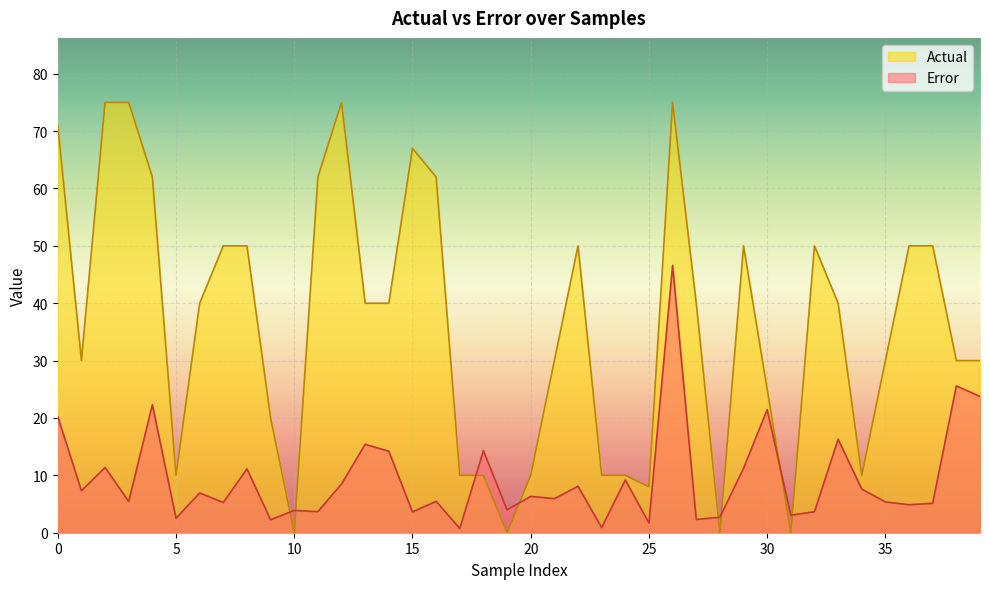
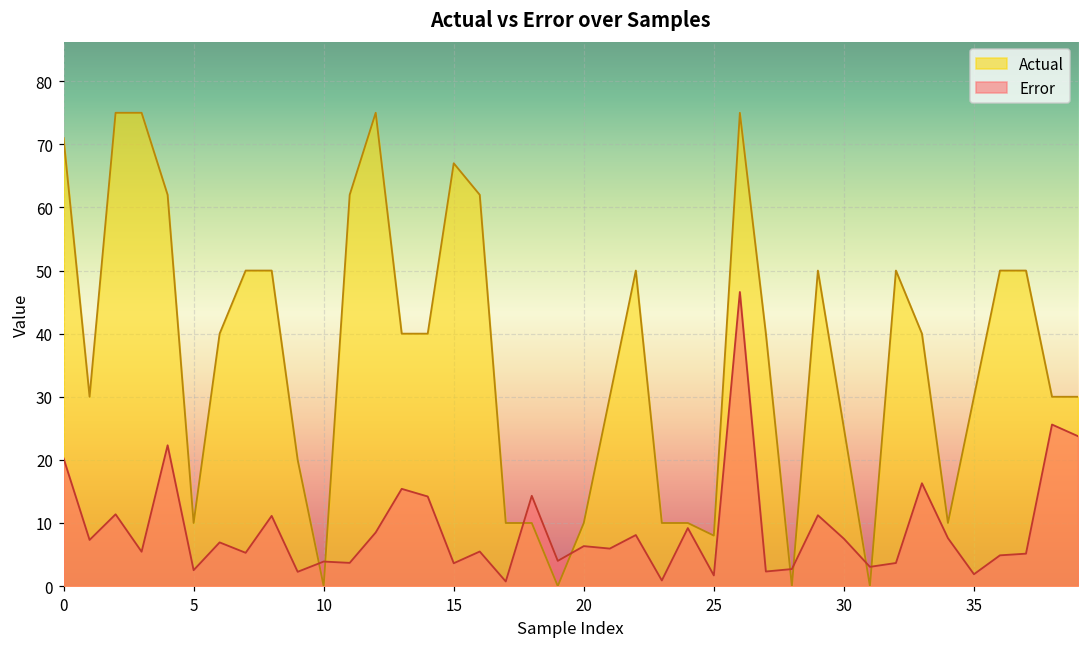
Error, 30: 21 -> 8
Error, 35: 5 -> 2
